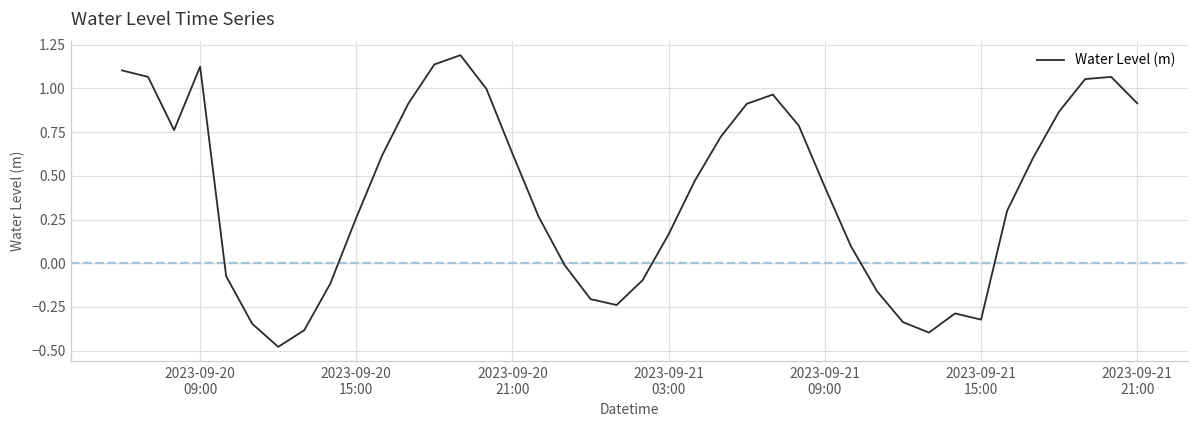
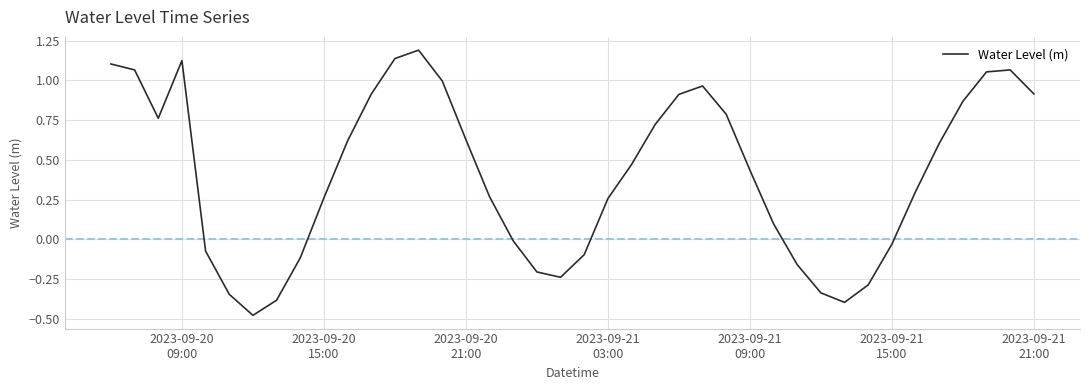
2023-09-21 03:00: 0.17 -> 0.26
2023-09-21 15:00: -0.32 -> -0.03
